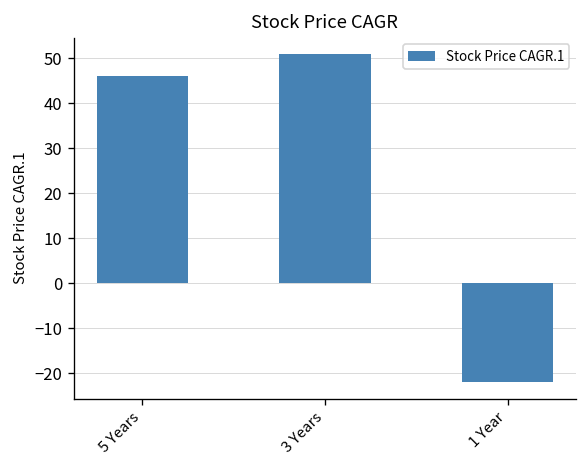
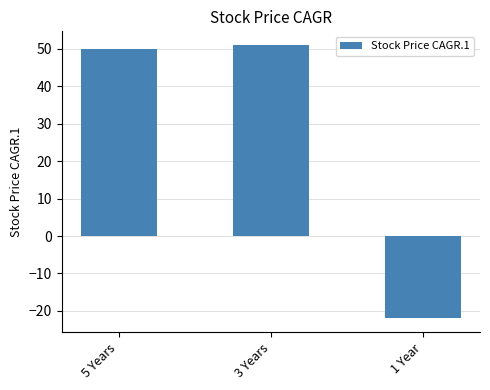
5 Years: 46 -> 50
